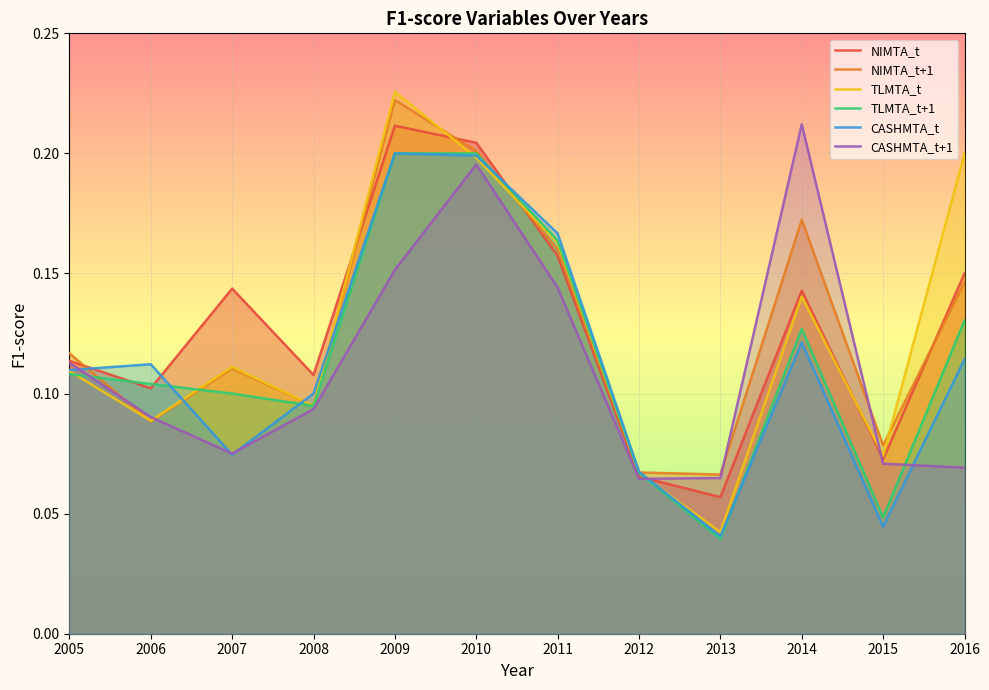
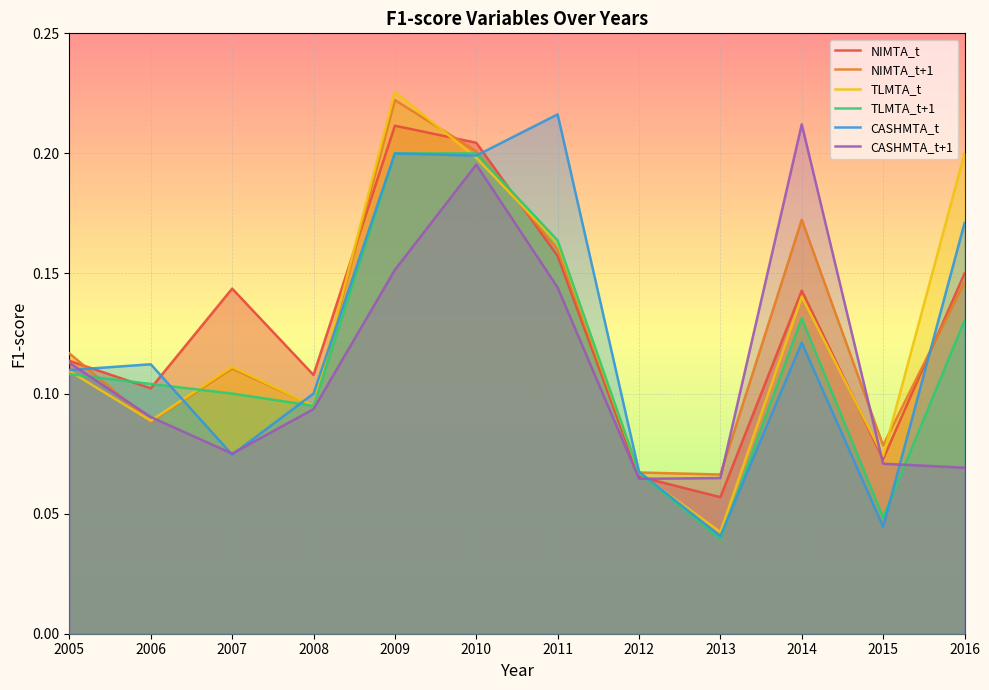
CASHMTA_t, 2011: 0.167 -> 0.216
TLMTA_t+1, 2014: 0.127 -> 0.131
CASHMTA_t, 2016: 0.114 -> 0.171
